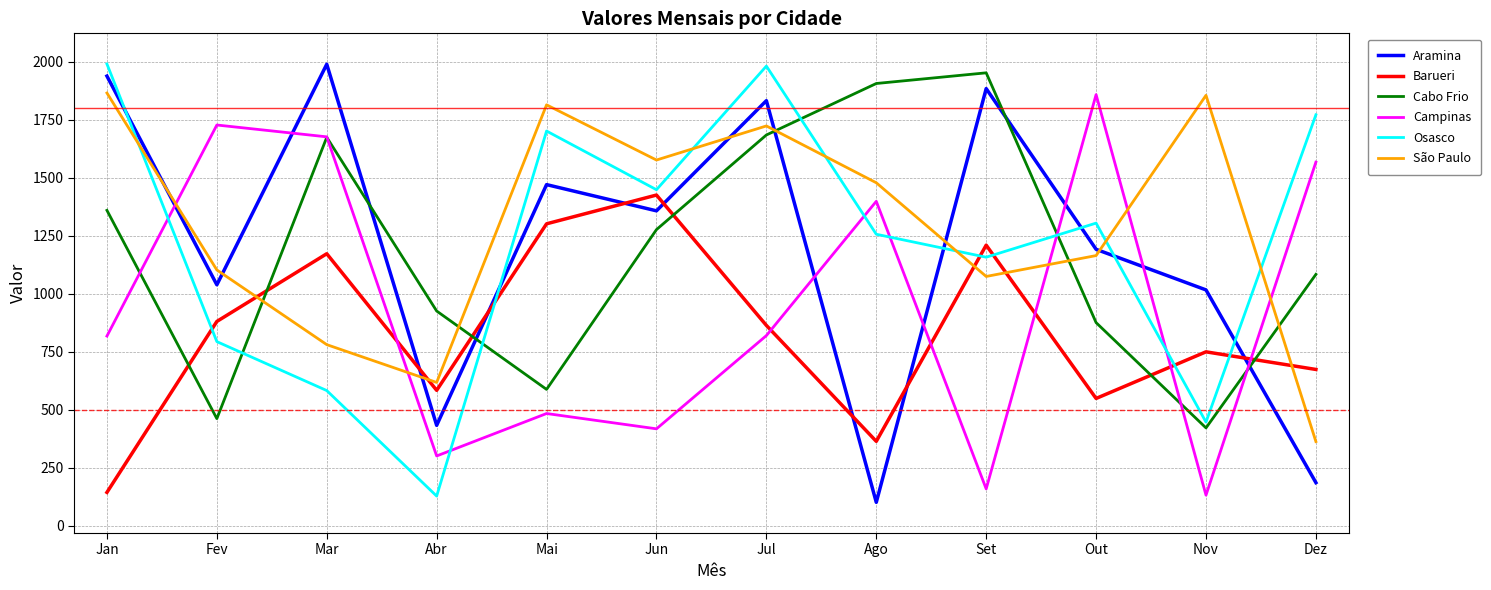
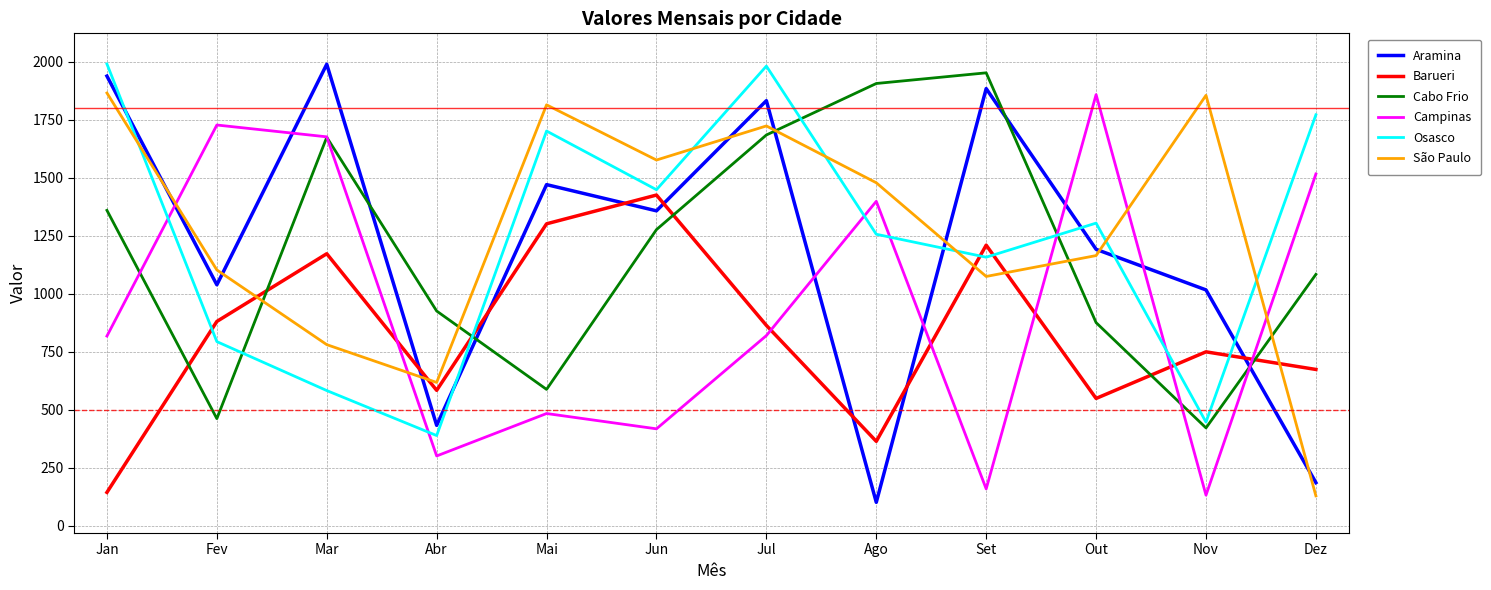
Osasco, Abr: 130 -> 390
Campinas, Dez: 1570 -> 1520
São Paulo, Dez: 360 -> 130
